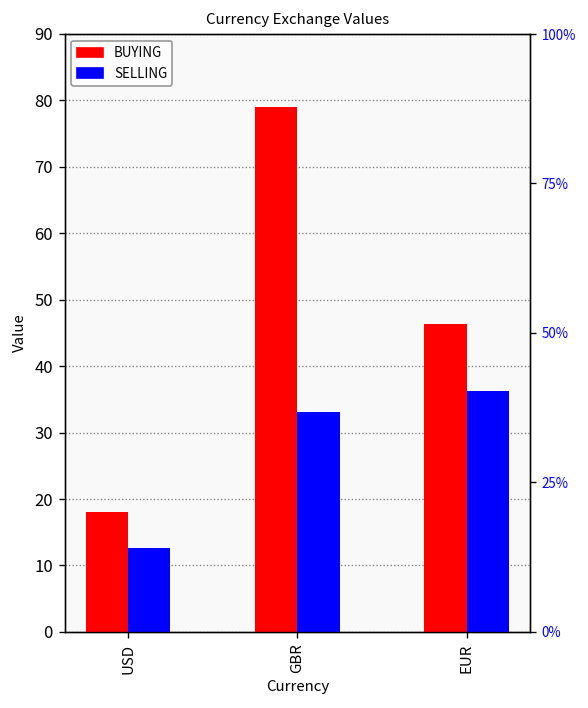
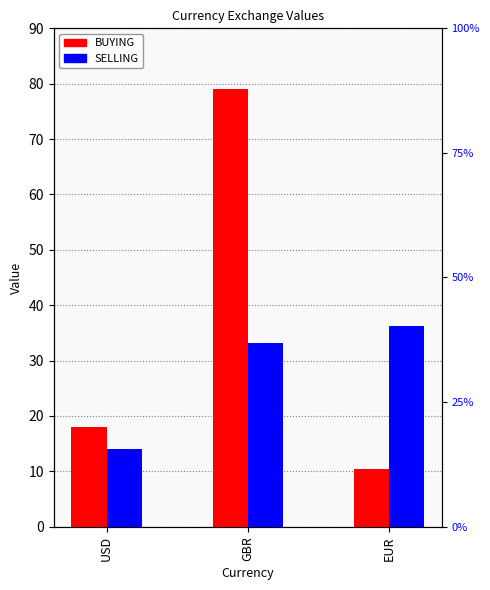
SELLING, USD: 13 -> 14
BUYING, EUR: 46 -> 10
